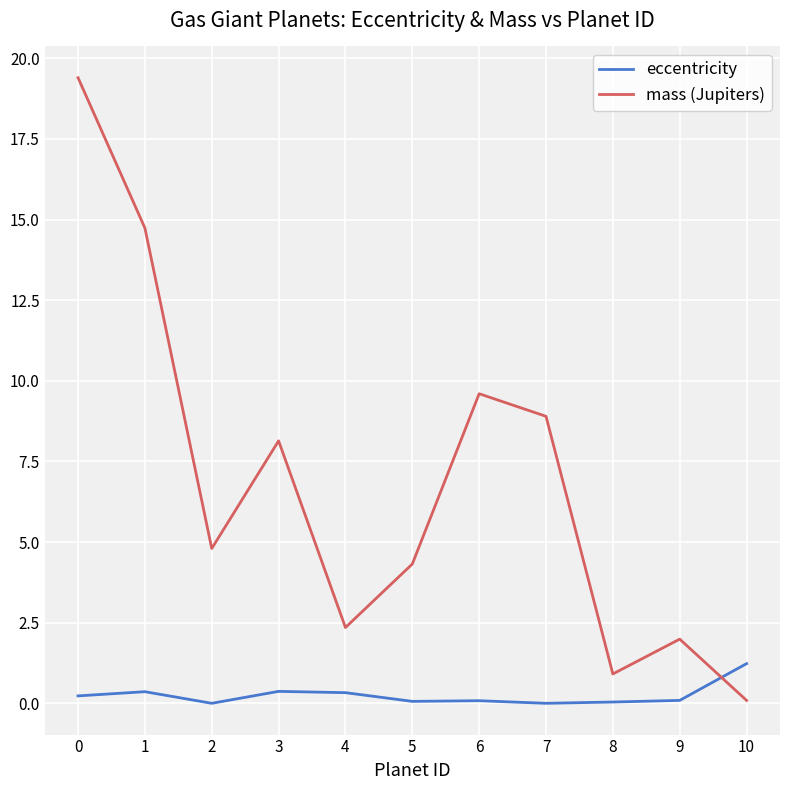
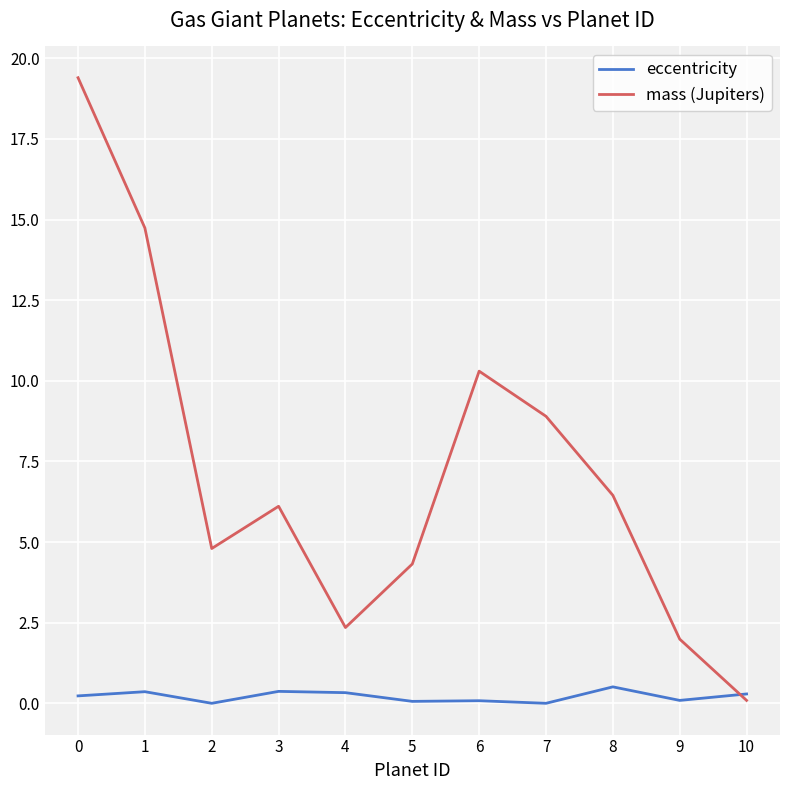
mass (Jupiters), 3: 8.1 -> 6.1
mass (Jupiters), 6: 9.6 -> 10.3
eccentricity, 8: 0.0 -> 0.5
mass (Jupiters), 8: 0.9 -> 6.5
eccentricity, 10: 1.2 -> 0.3
